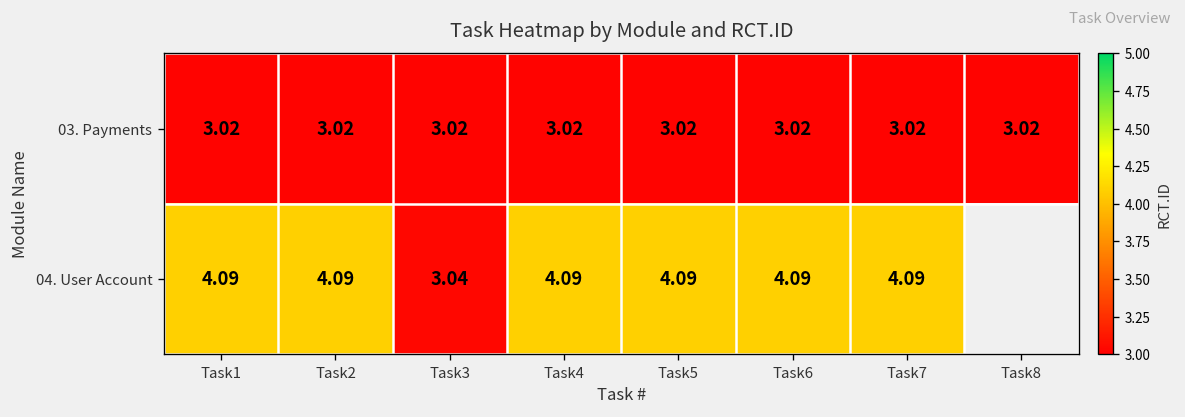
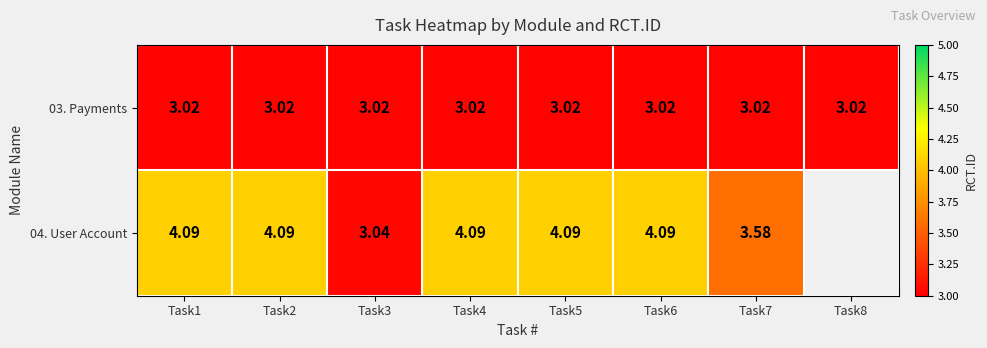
04. User Account, Task7: 4.09 -> 3.58
